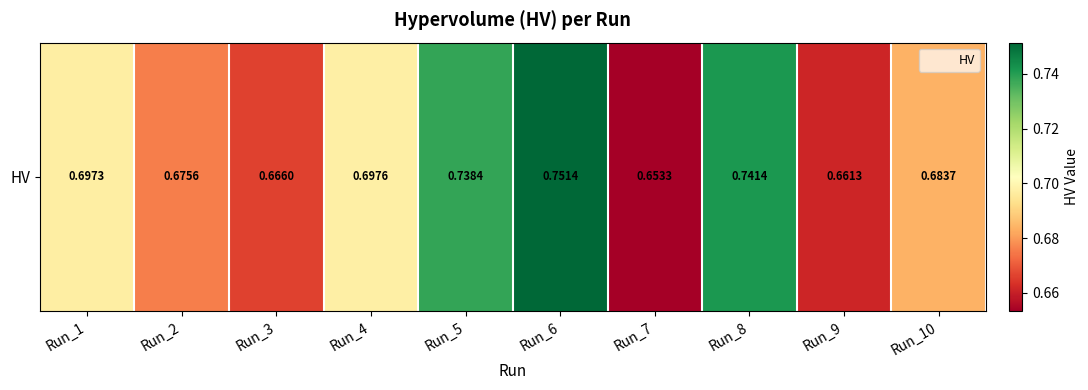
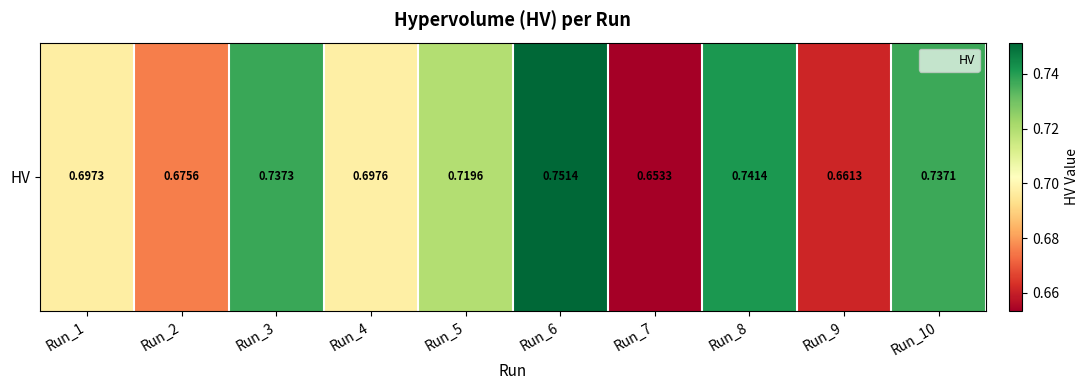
HV, Run_3: 0.6660 -> 0.7373
HV, Run_5: 0.7384 -> 0.7196
HV, Run_10: 0.6837 -> 0.7371
